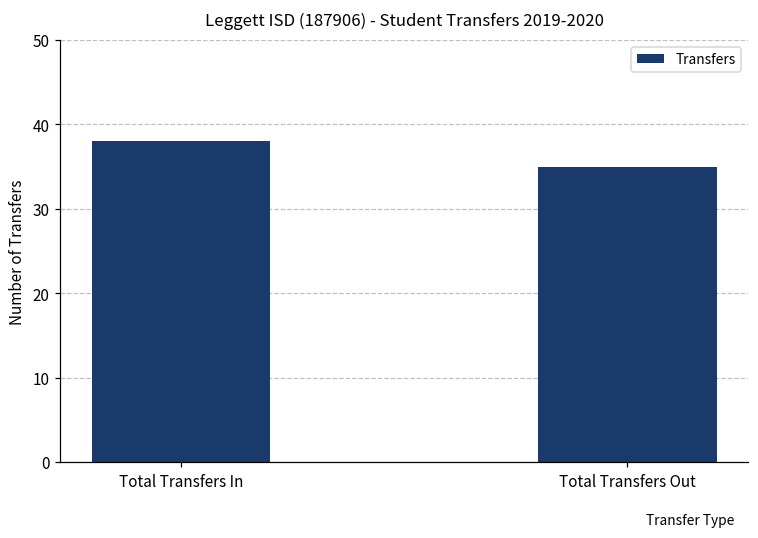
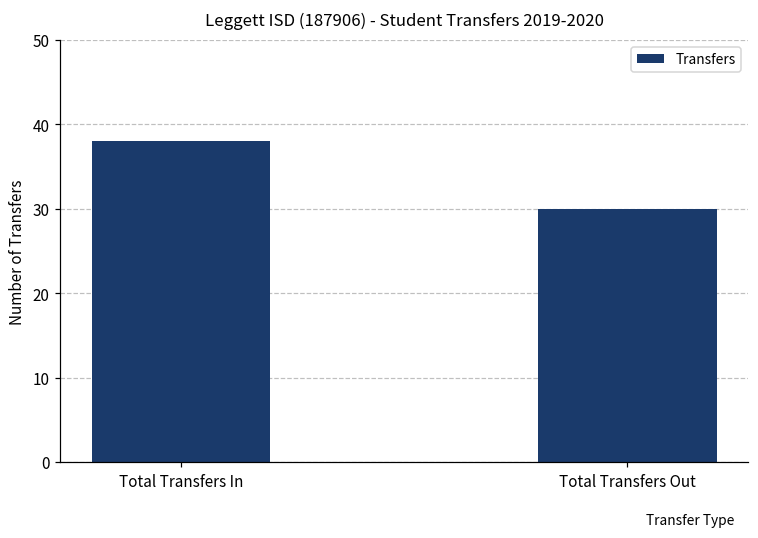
Total Transfers Out: 35 -> 30
